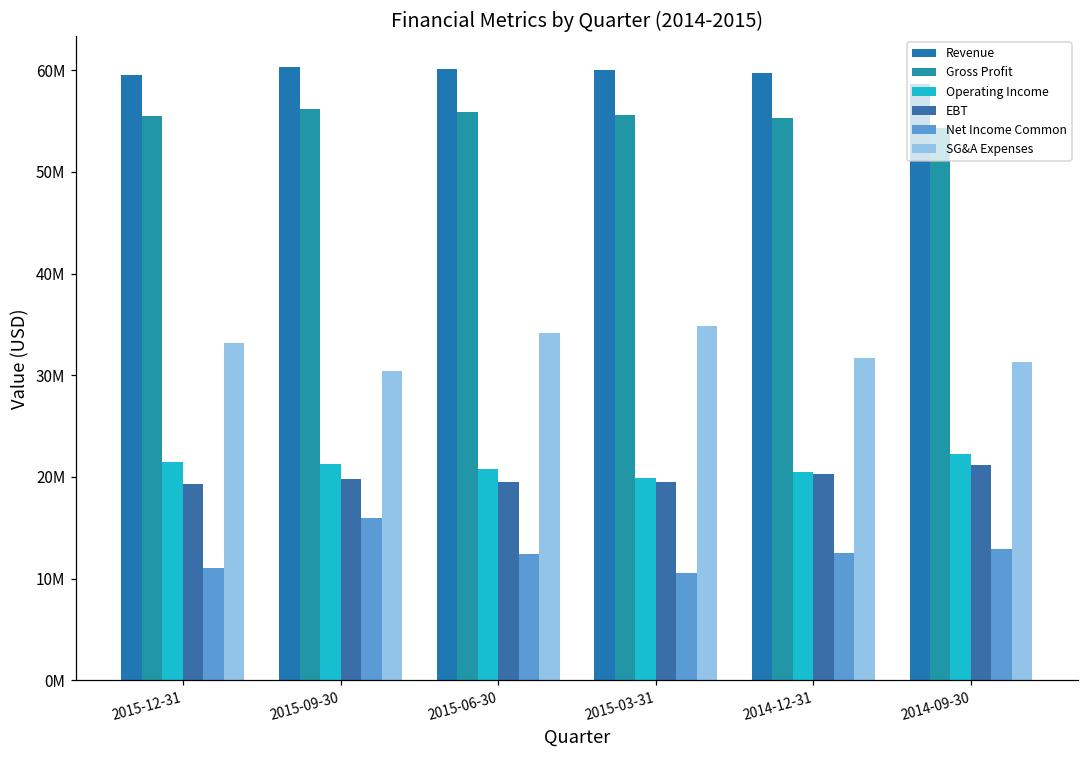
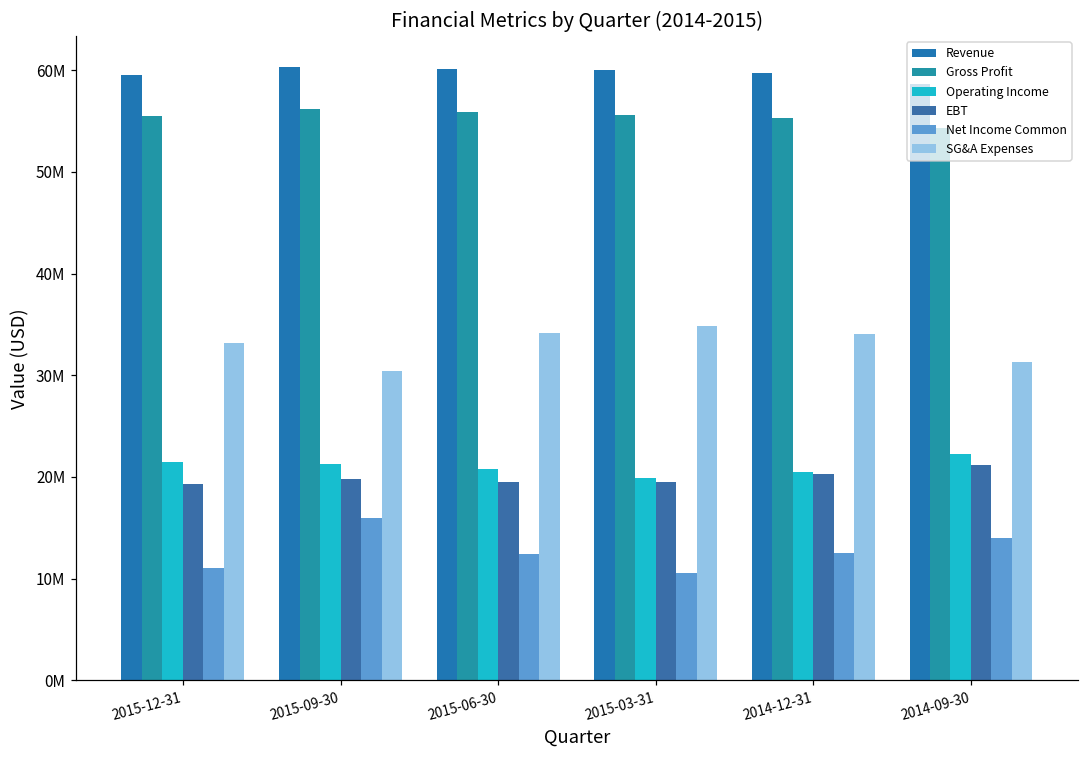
SG&A Expenses, 2014-12-31: 32000000 -> 34000000
Net Income Common, 2014-09-30: 13000000 -> 14000000
